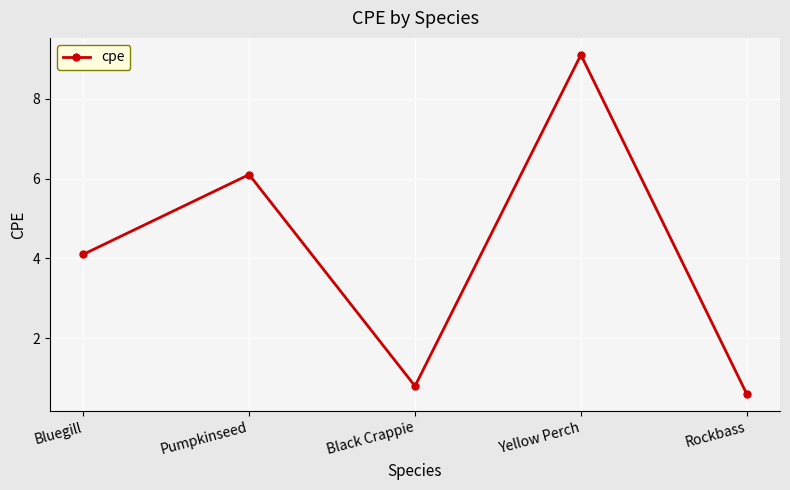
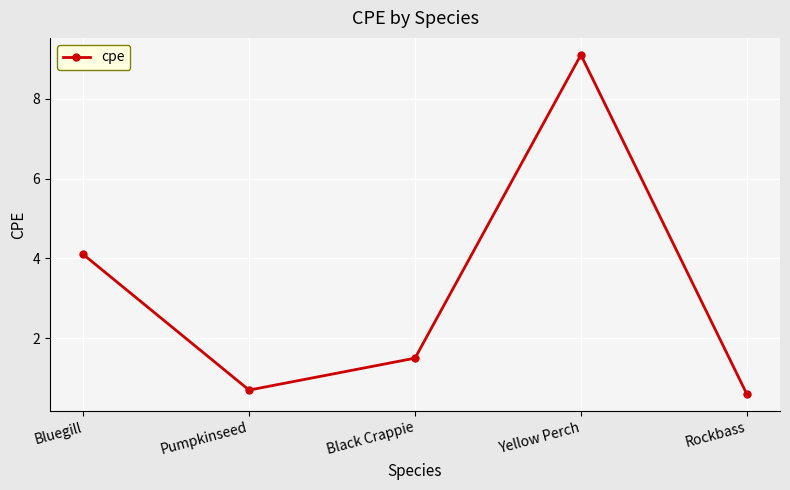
Pumpkinseed: 6.1 -> 0.7
Black Crappie: 0.8 -> 1.5
